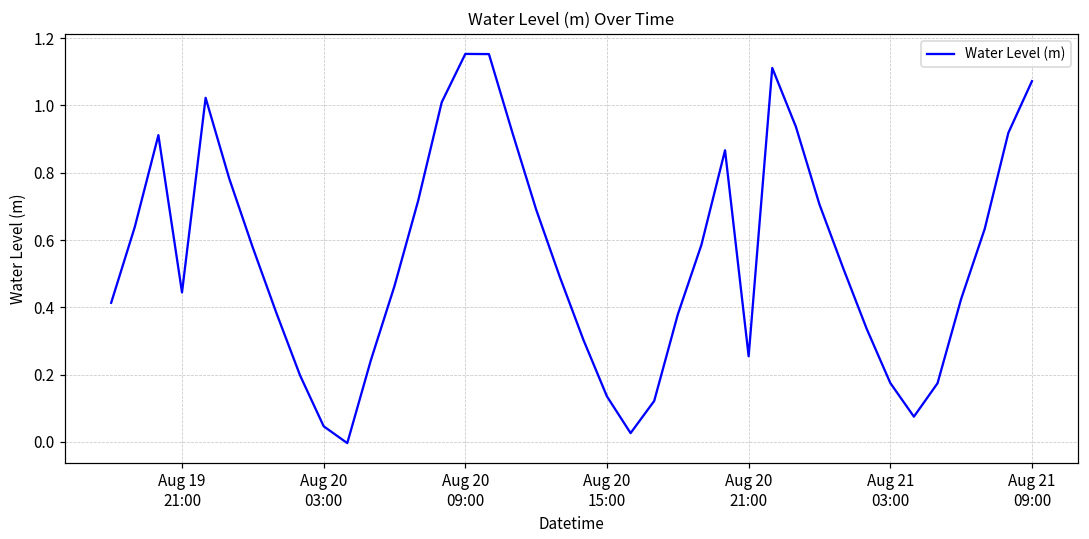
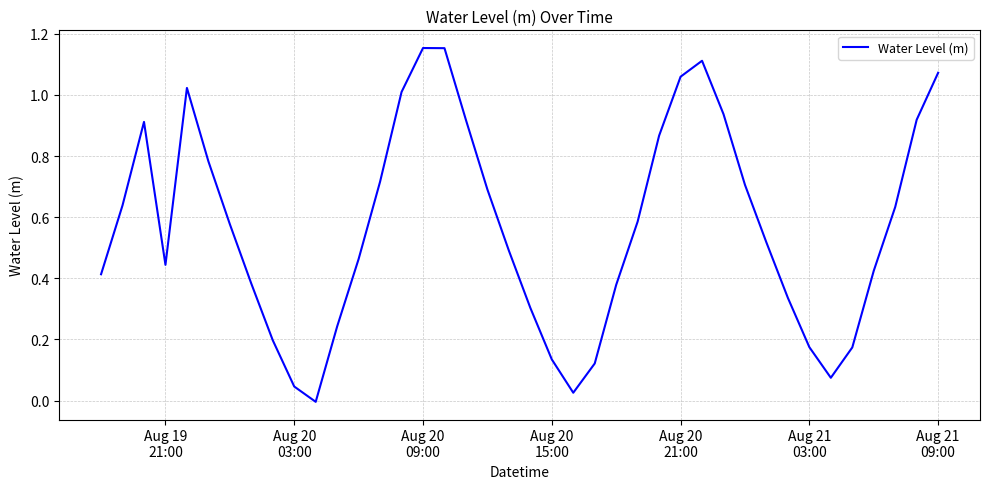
Aug 20 21:00: 0.25 -> 1.06
